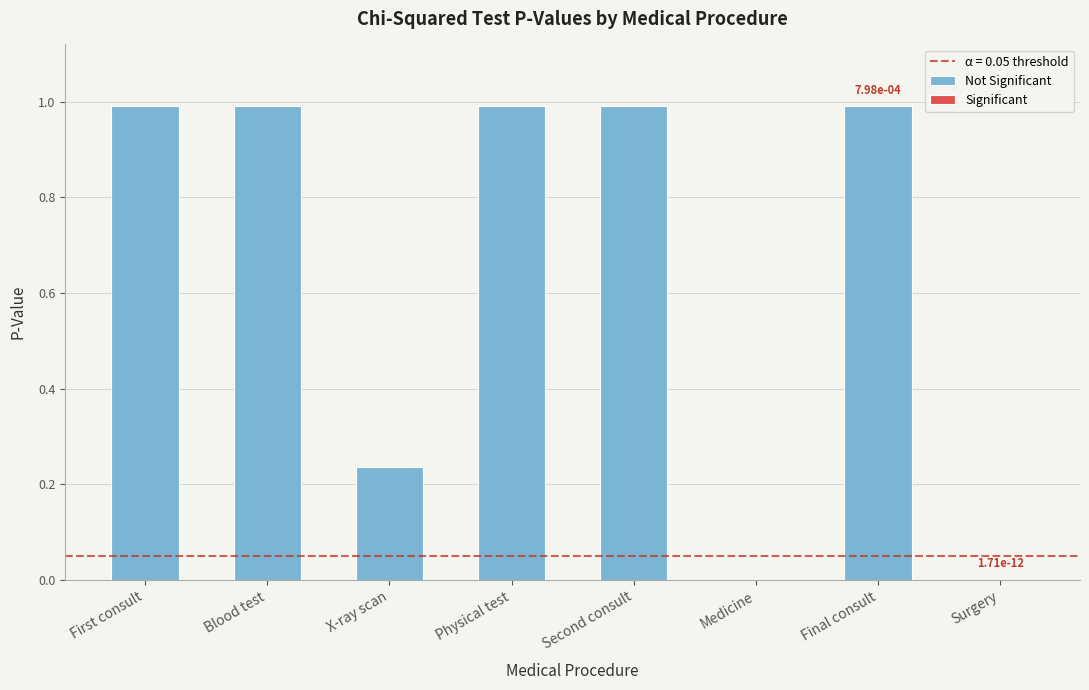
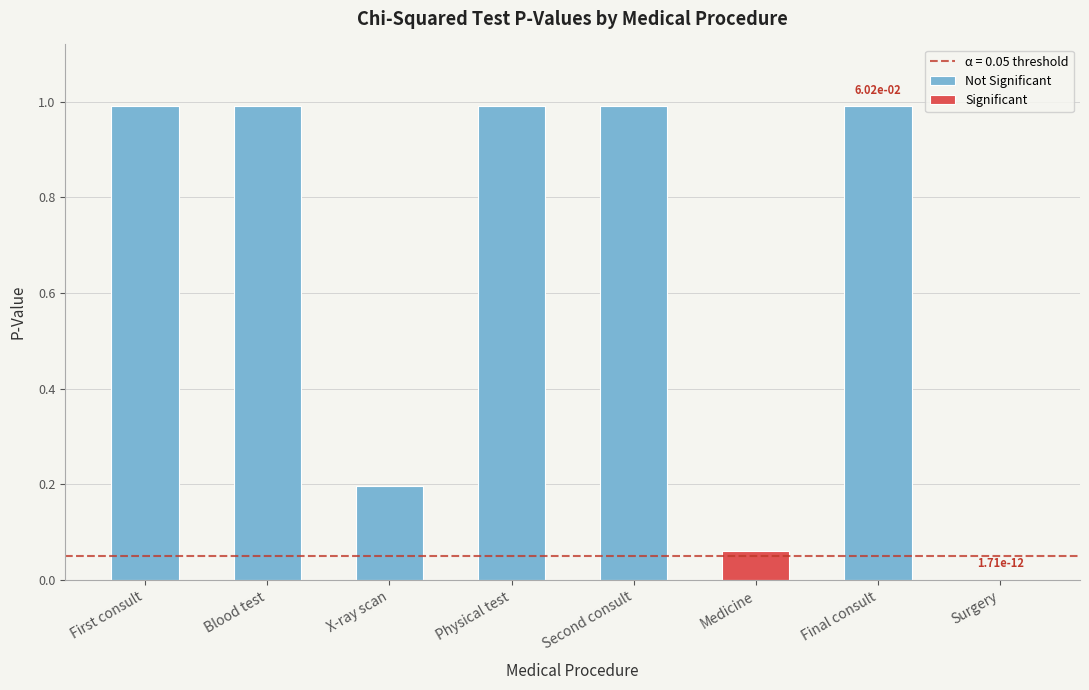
Not Significant, X-ray scan: 7.98e-04 -> 6.02e-02
Significant, Medicine: 0.00 -> 0.06
